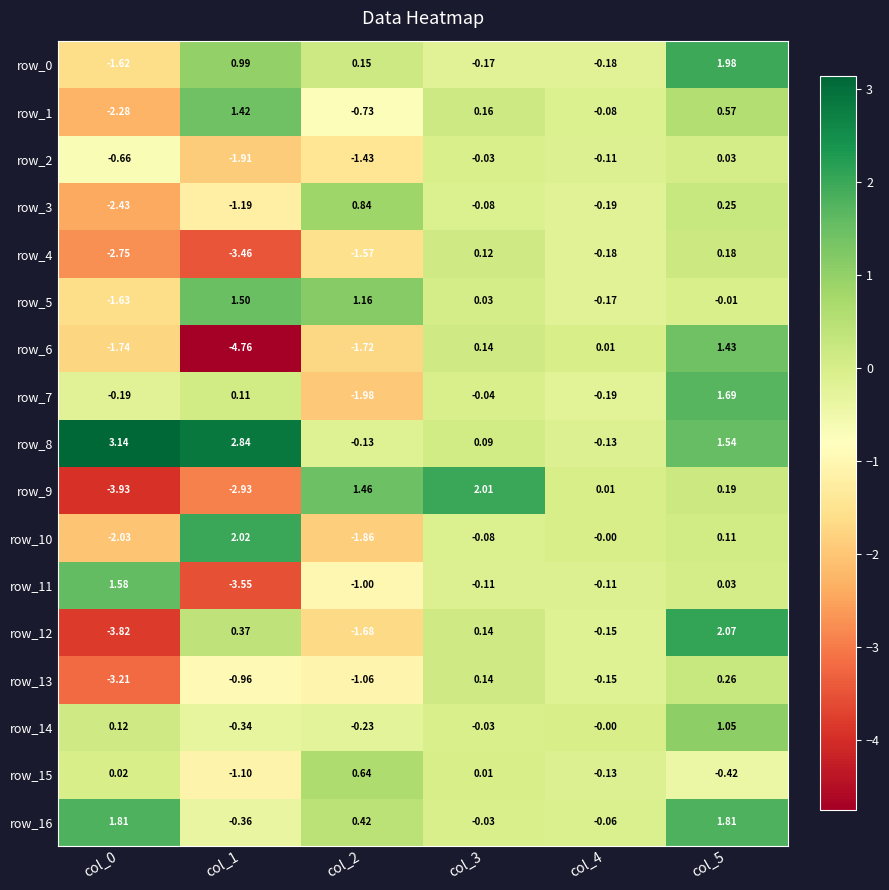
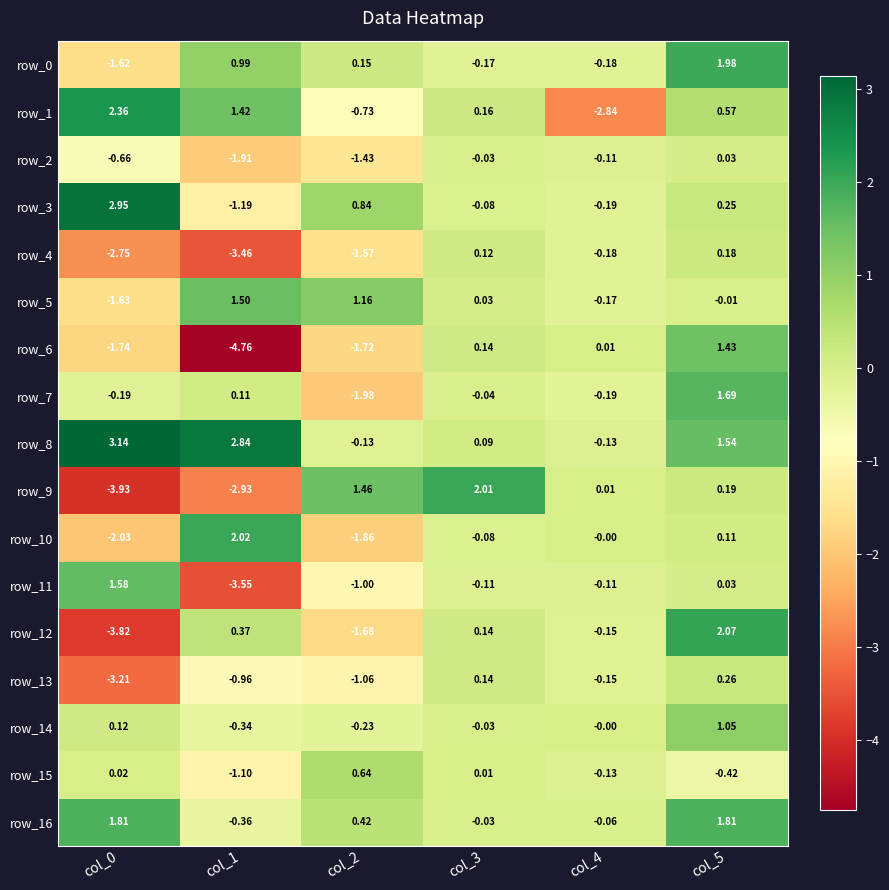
row_1, col_0: -2.28 -> 2.36
row_1, col_4: -0.08 -> -2.84
row_3, col_0: -2.43 -> 2.95
